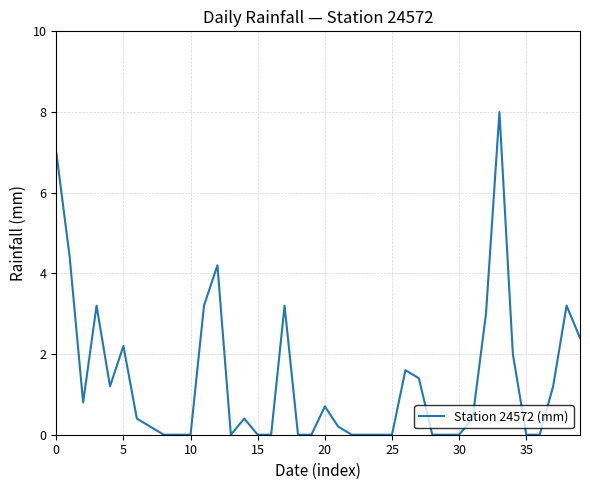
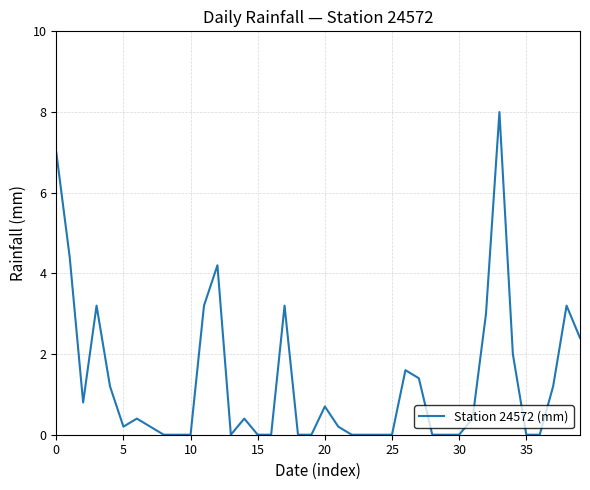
5: 2.2 -> 0.2
